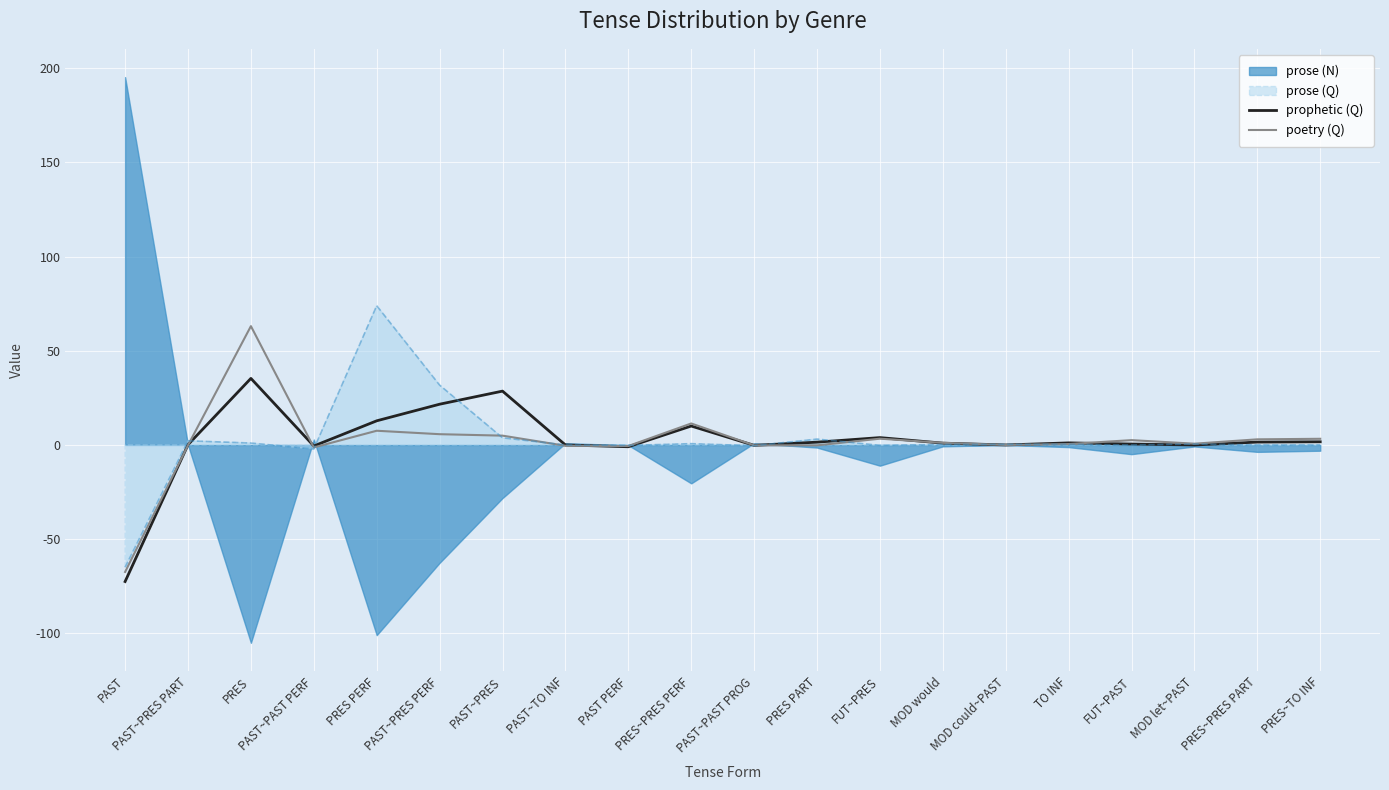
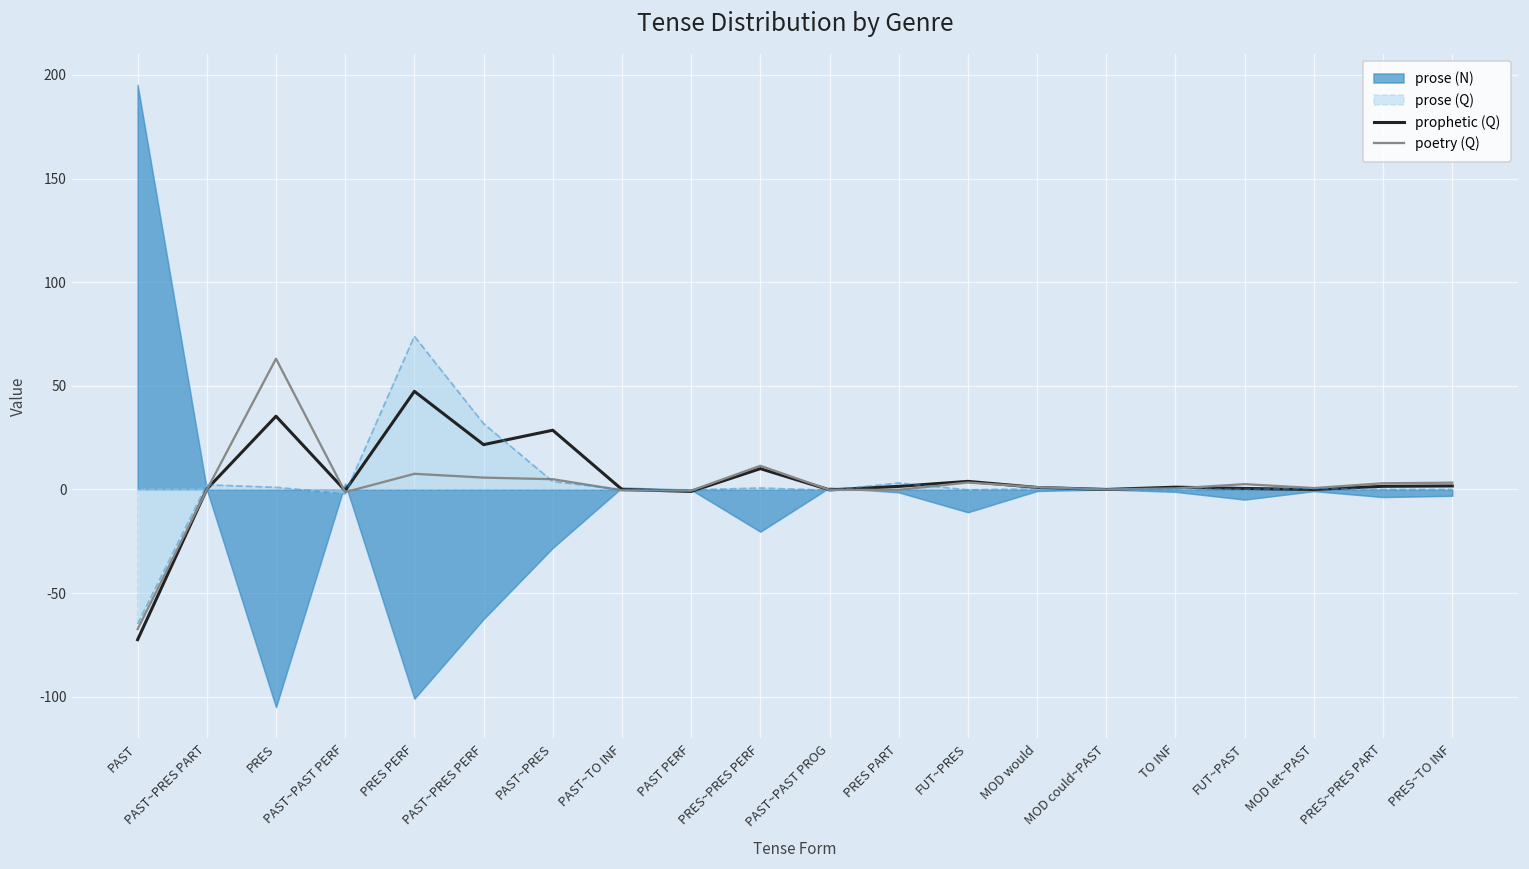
prophetic (Q), PRES PERF: 13 -> 47
